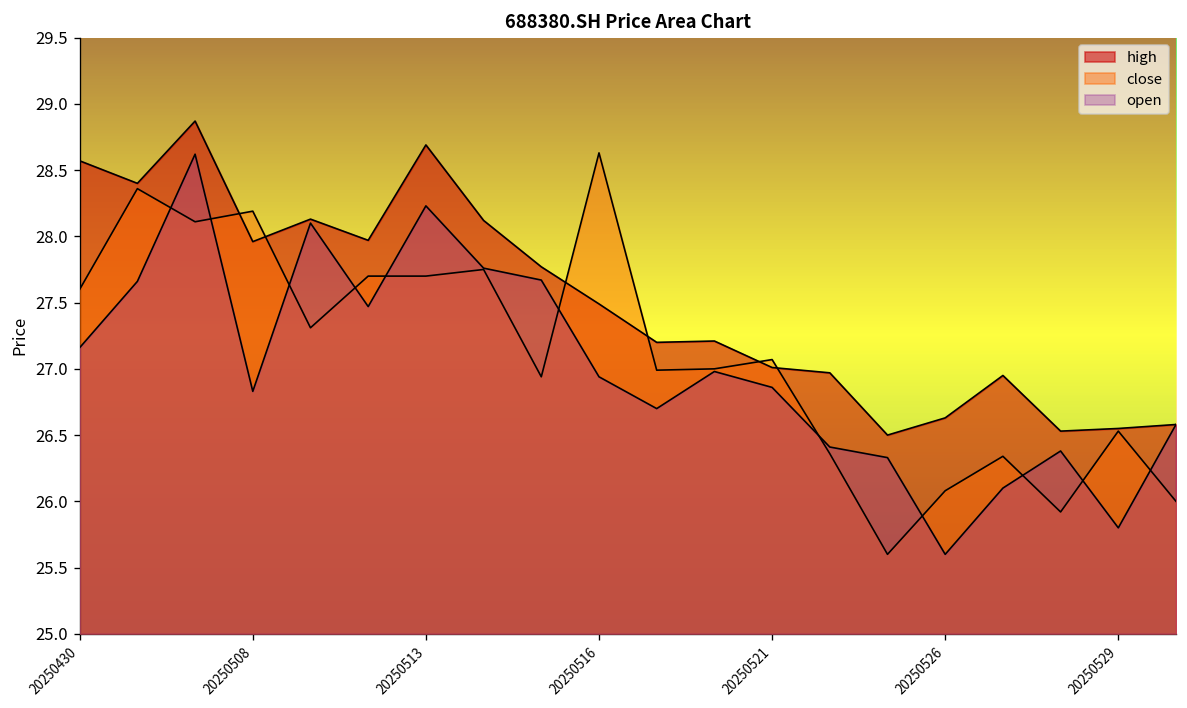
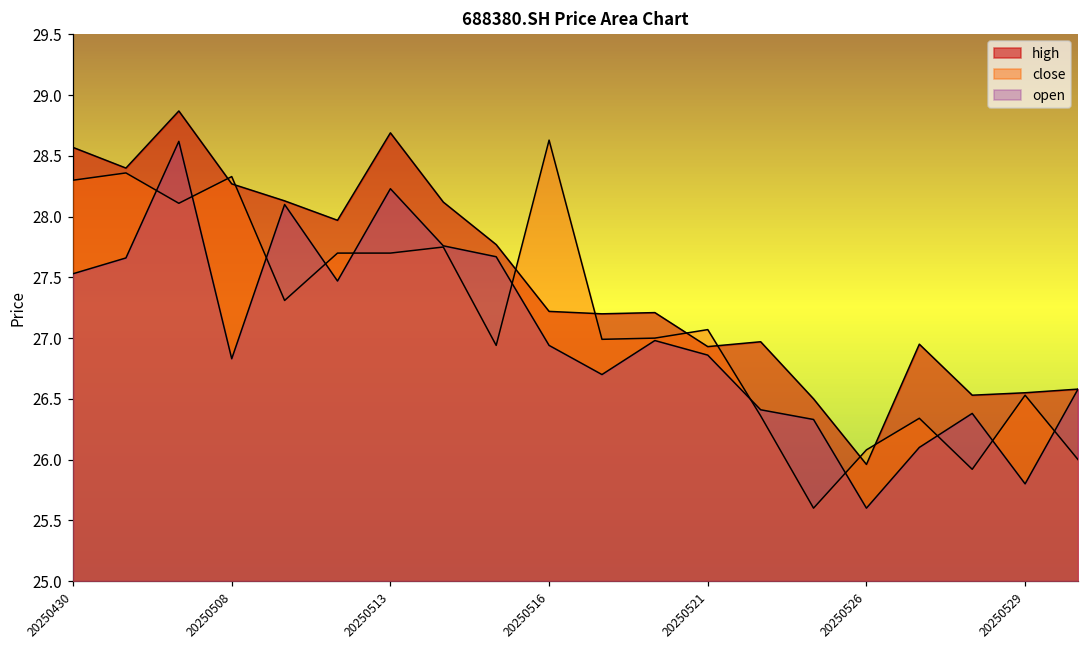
close, 20250430: 27.6 -> 28.3
open, 20250430: 27.16 -> 27.53
high, 20250508: 27.96 -> 28.27
close, 20250508: 28.19 -> 28.33
high, 20250516: 27.49 -> 27.22
high, 20250521: 27.01 -> 26.93
high, 20250526: 26.63 -> 25.96
